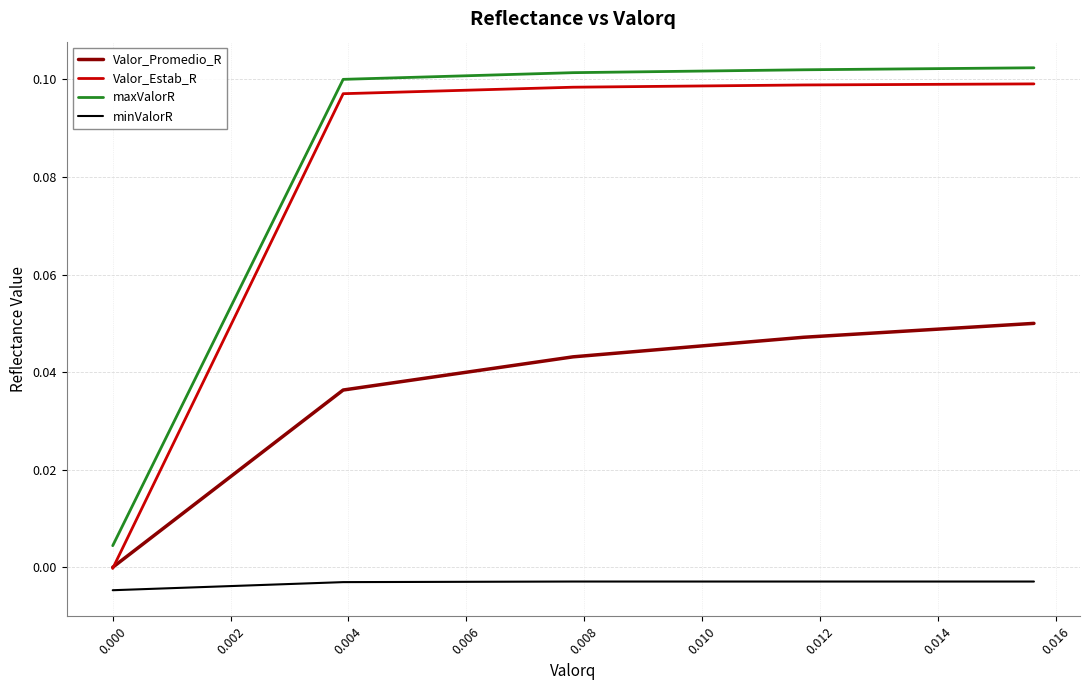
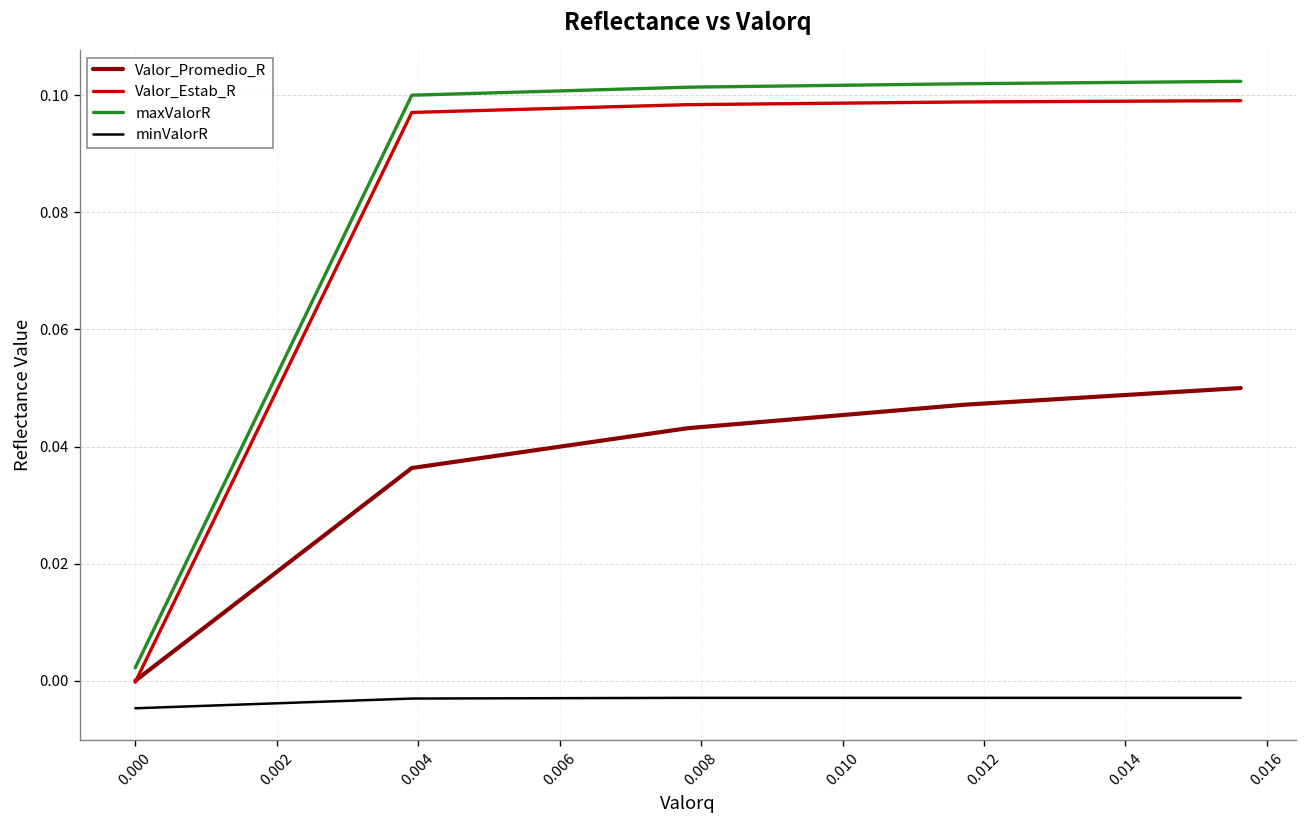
maxValorR, 0.000: 0.004 -> 0.002
